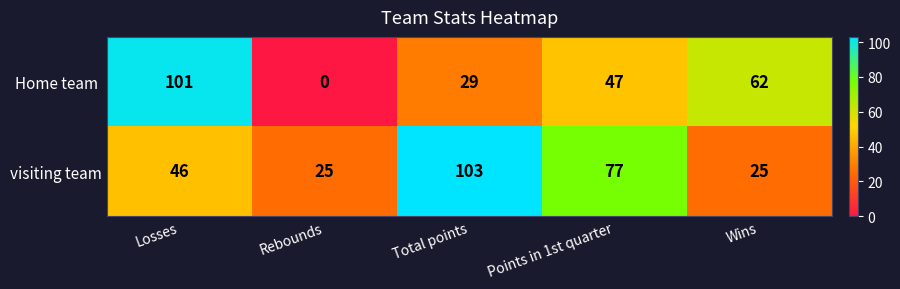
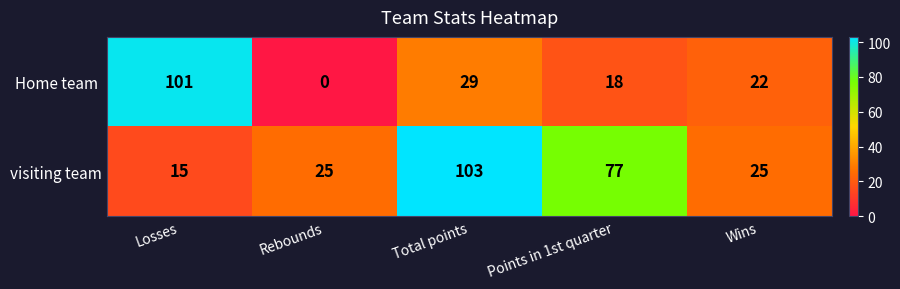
Home team, Points in 1st quarter: 47 -> 18
Home team, Wins: 62 -> 22
visiting team, Losses: 46 -> 15
